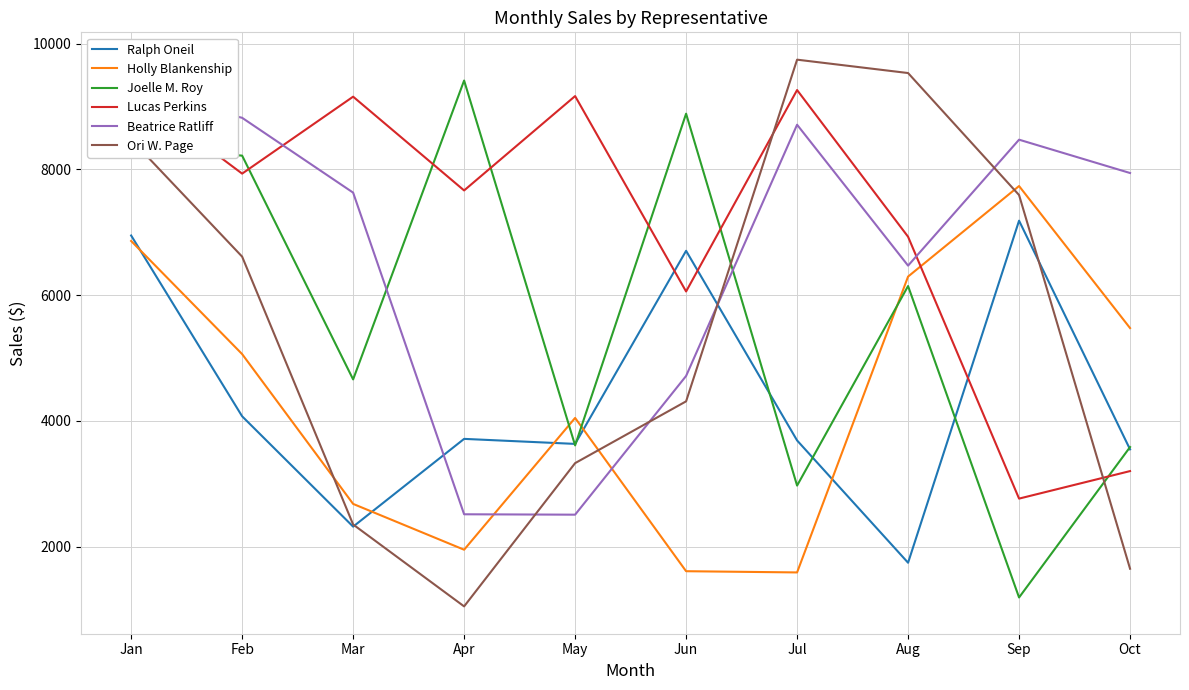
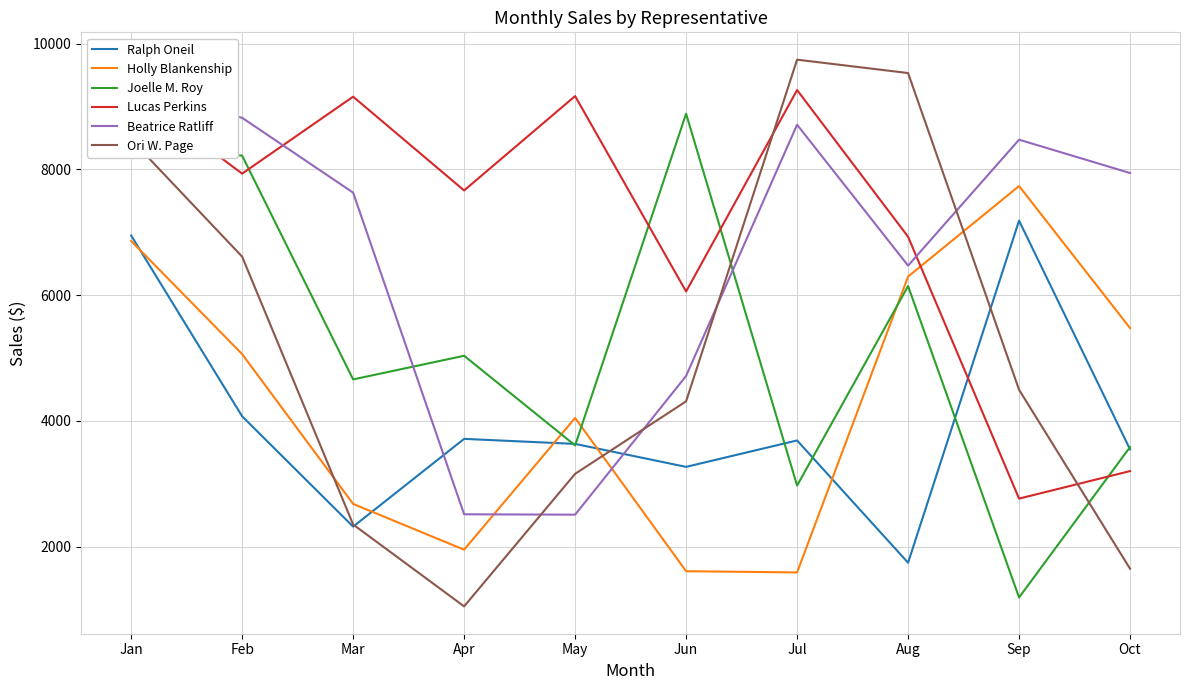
Joelle M. Roy, Apr: 9400 -> 5000
Ori W. Page, May: 3300 -> 3200
Ralph Oneil, Jun: 6700 -> 3300
Ori W. Page, Sep: 7600 -> 4500
